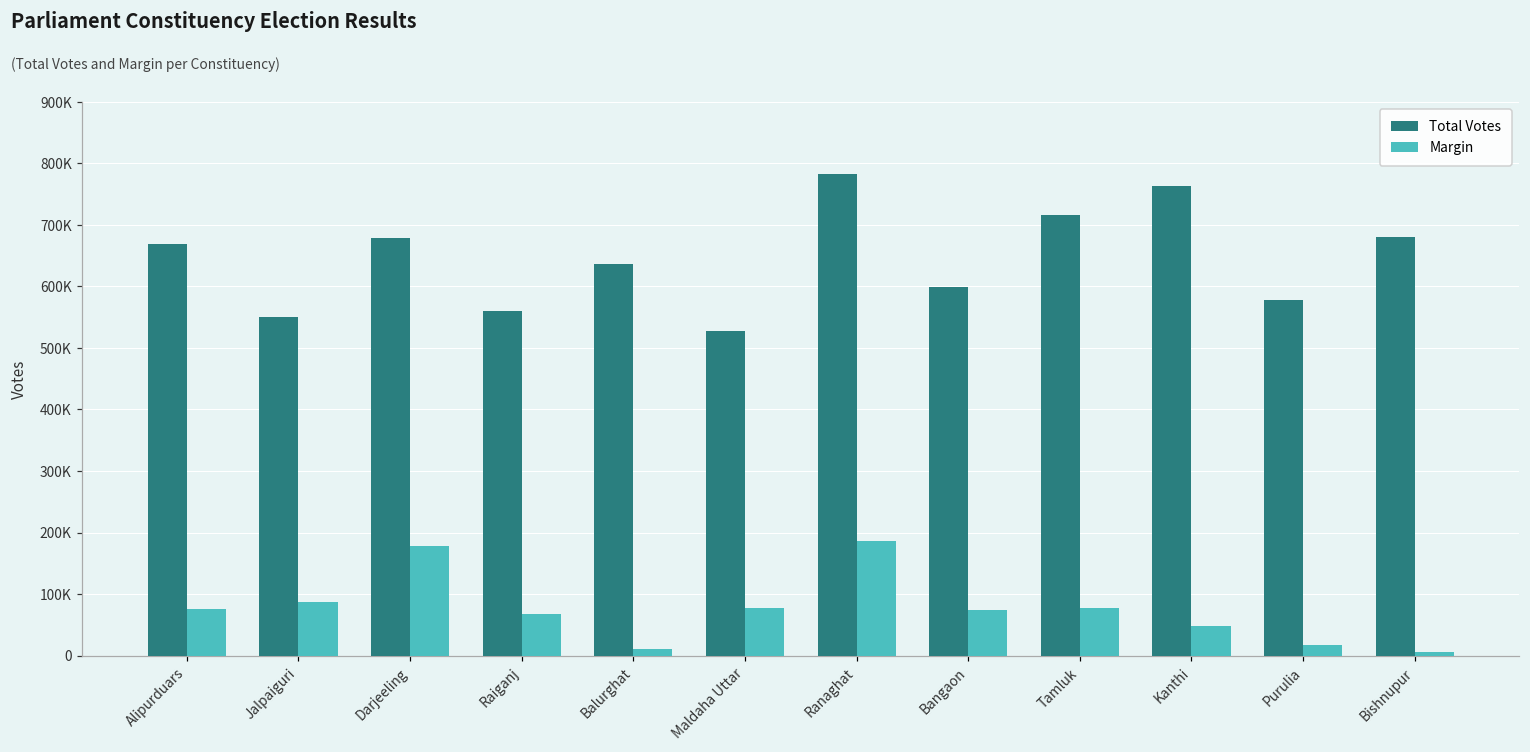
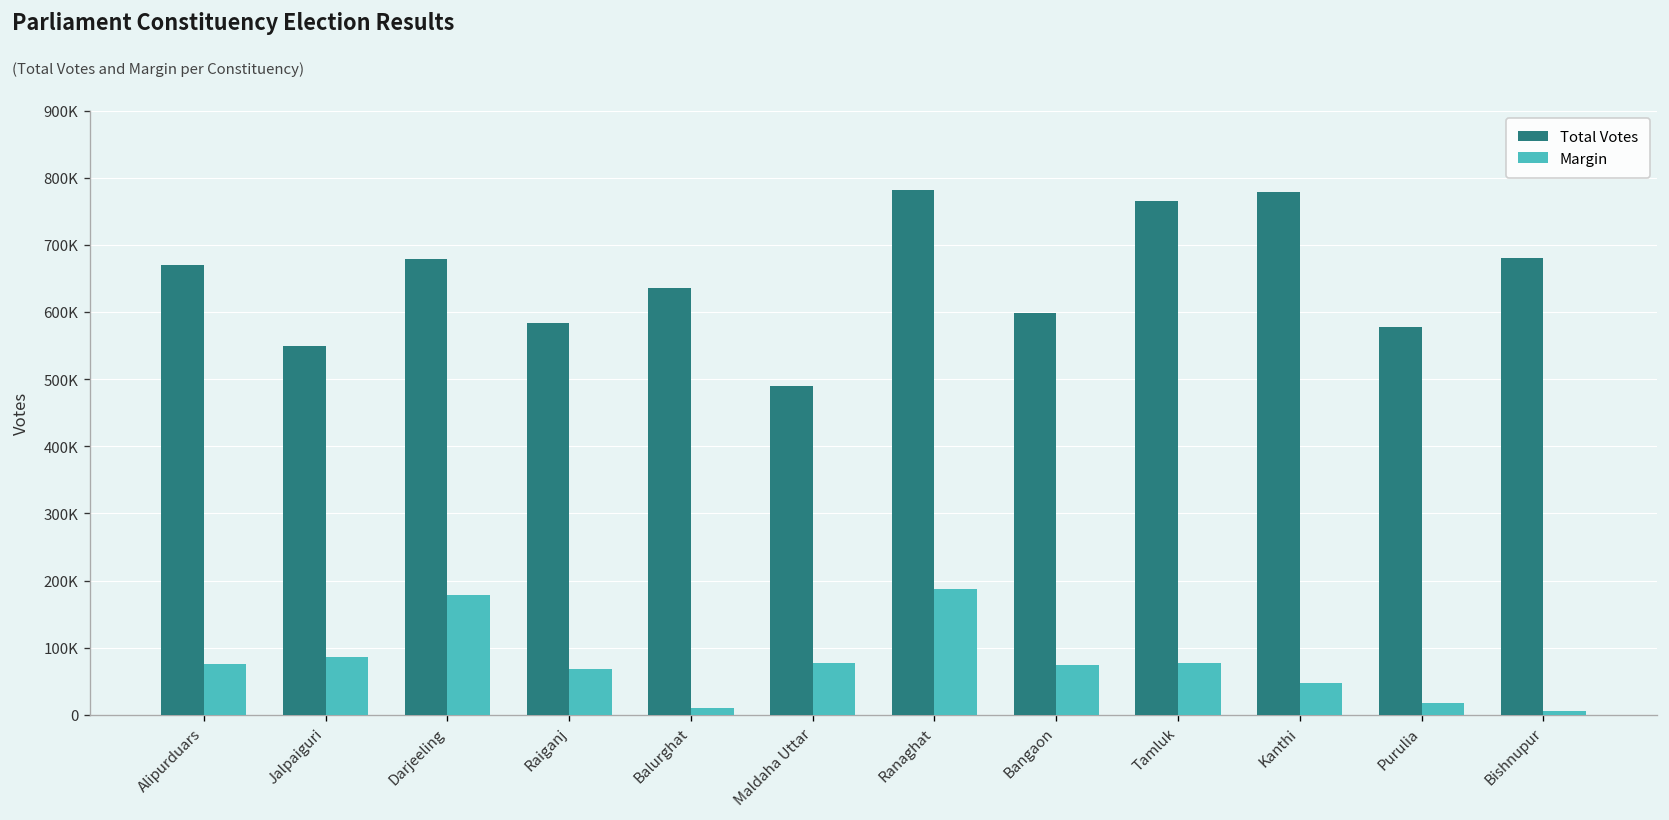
Total Votes, Raiganj: 560000 -> 580000
Total Votes, Maldaha Uttar: 530000 -> 490000
Total Votes, Tamluk: 720000 -> 770000
Total Votes, Kanthi: 760000 -> 780000
